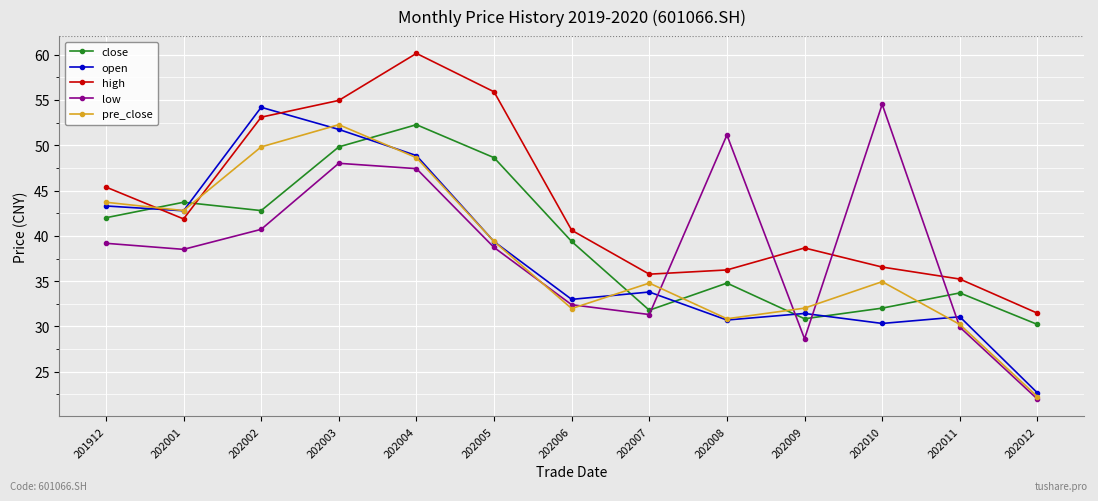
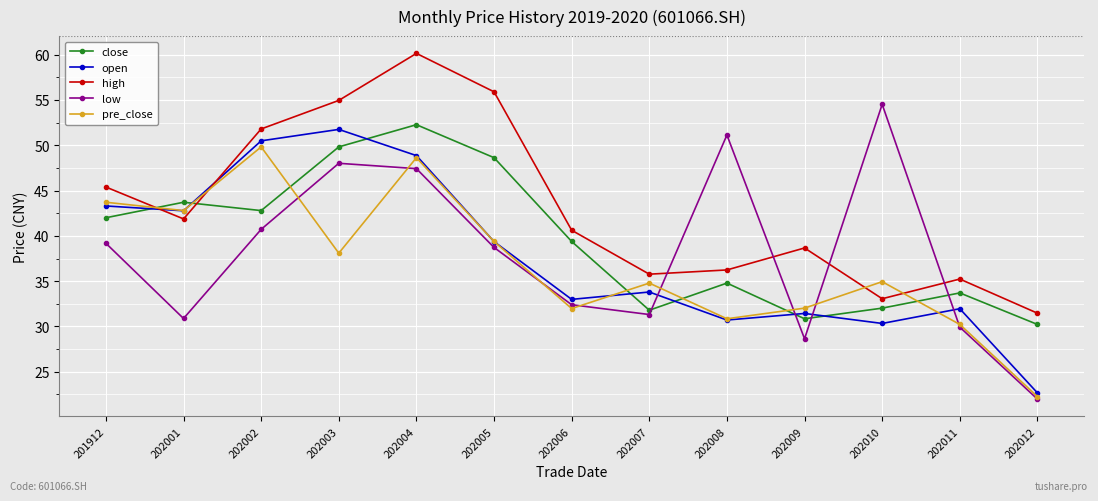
low, 202001: 39 -> 31
open, 202002: 54 -> 50
high, 202002: 53 -> 52
pre_close, 202003: 52 -> 38
high, 202010: 37 -> 33
open, 202011: 31 -> 32
